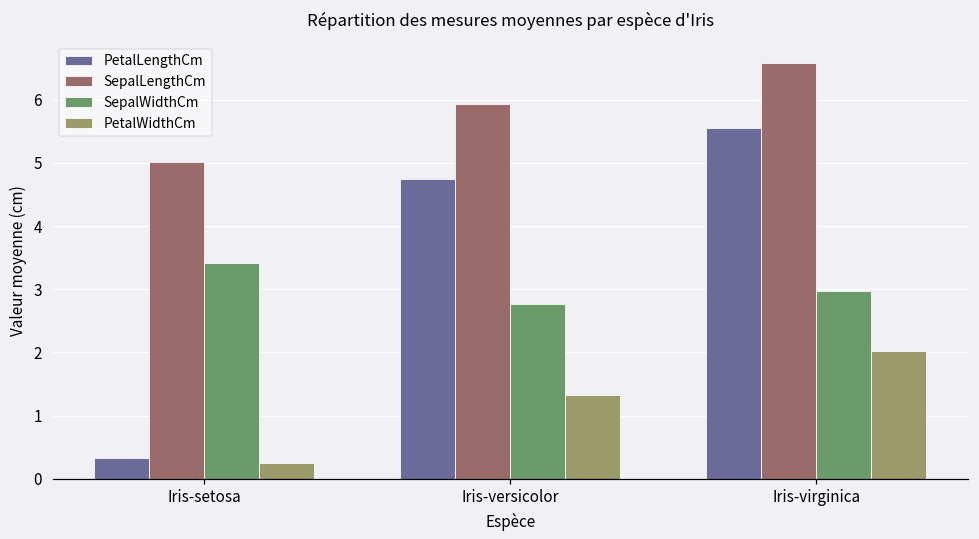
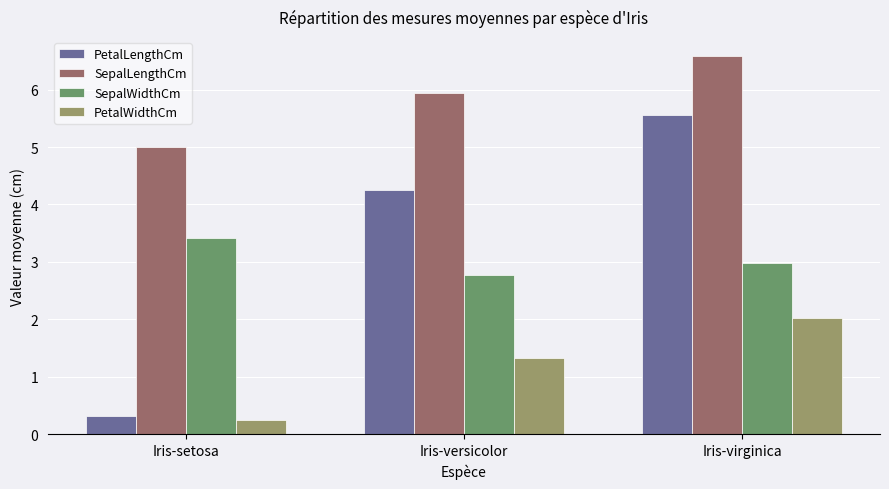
PetalLengthCm, Iris-versicolor: 4.7 -> 4.3
